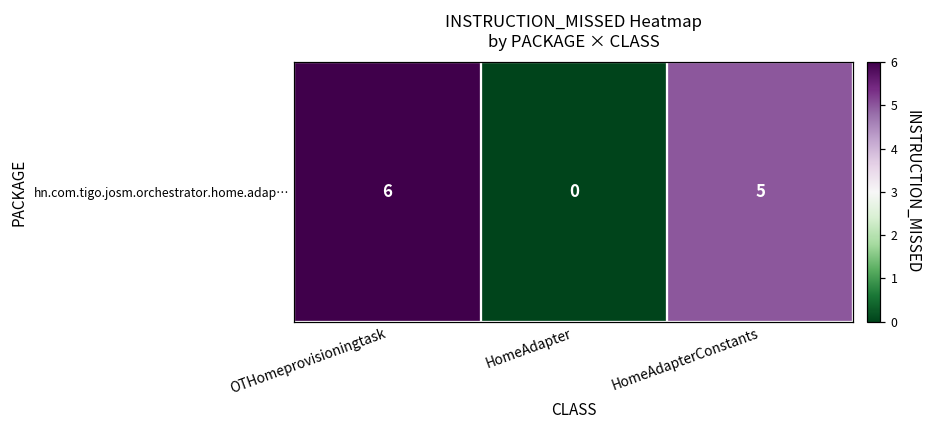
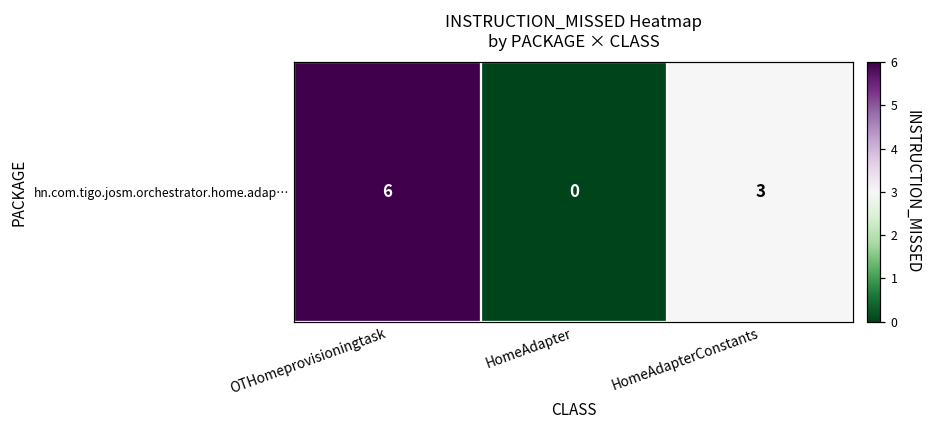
hn.com.tigo.josm.orchestrator.home.adap…, HomeAdapterConstants: 5 -> 3
